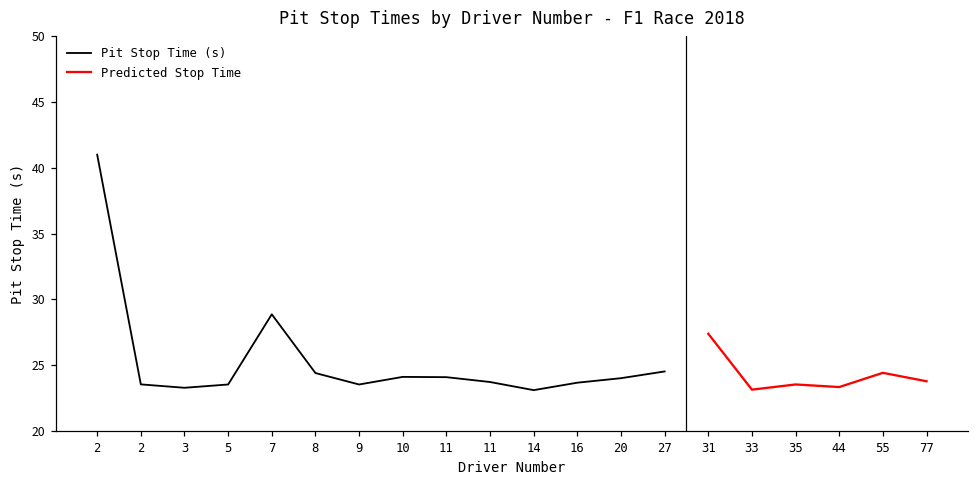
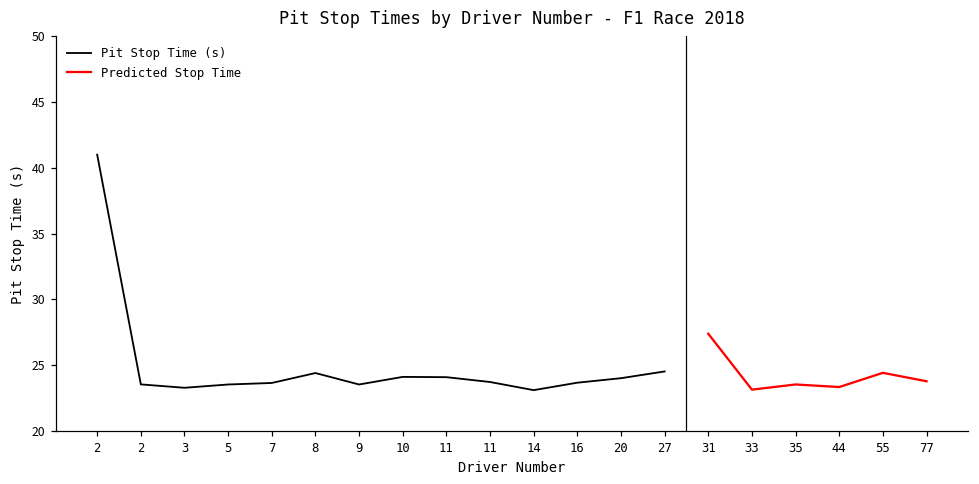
Pit Stop Time (s), 7: 28.9 -> 23.6
